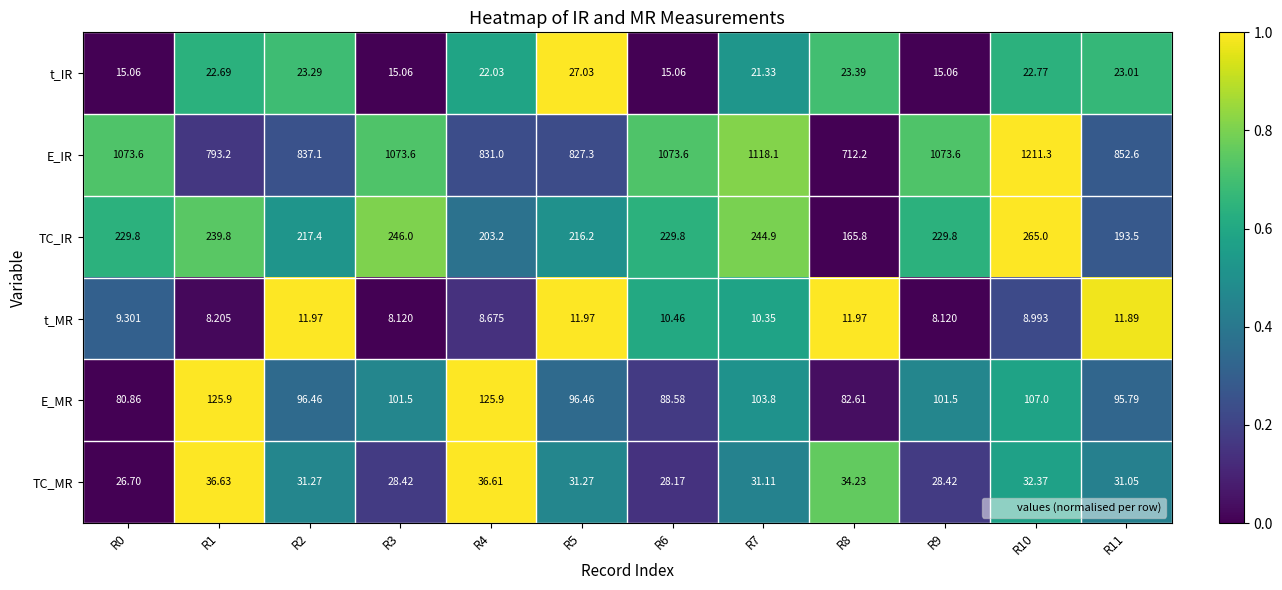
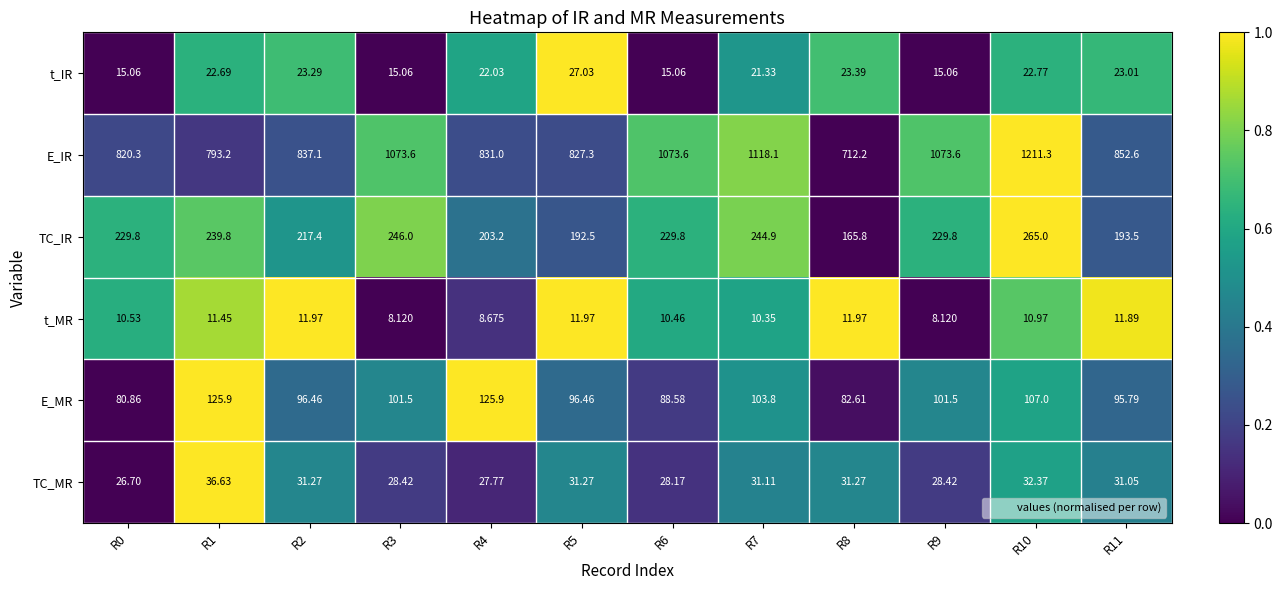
E_IR, R0: 1073.6 -> 820.3
TC_IR, R5: 216.2 -> 192.5
t_MR, R0: 9.301 -> 10.53
t_MR, R1: 8.205 -> 11.45
t_MR, R10: 8.993 -> 10.97
TC_MR, R4: 36.61 -> 27.77
TC_MR, R8: 34.23 -> 31.27
